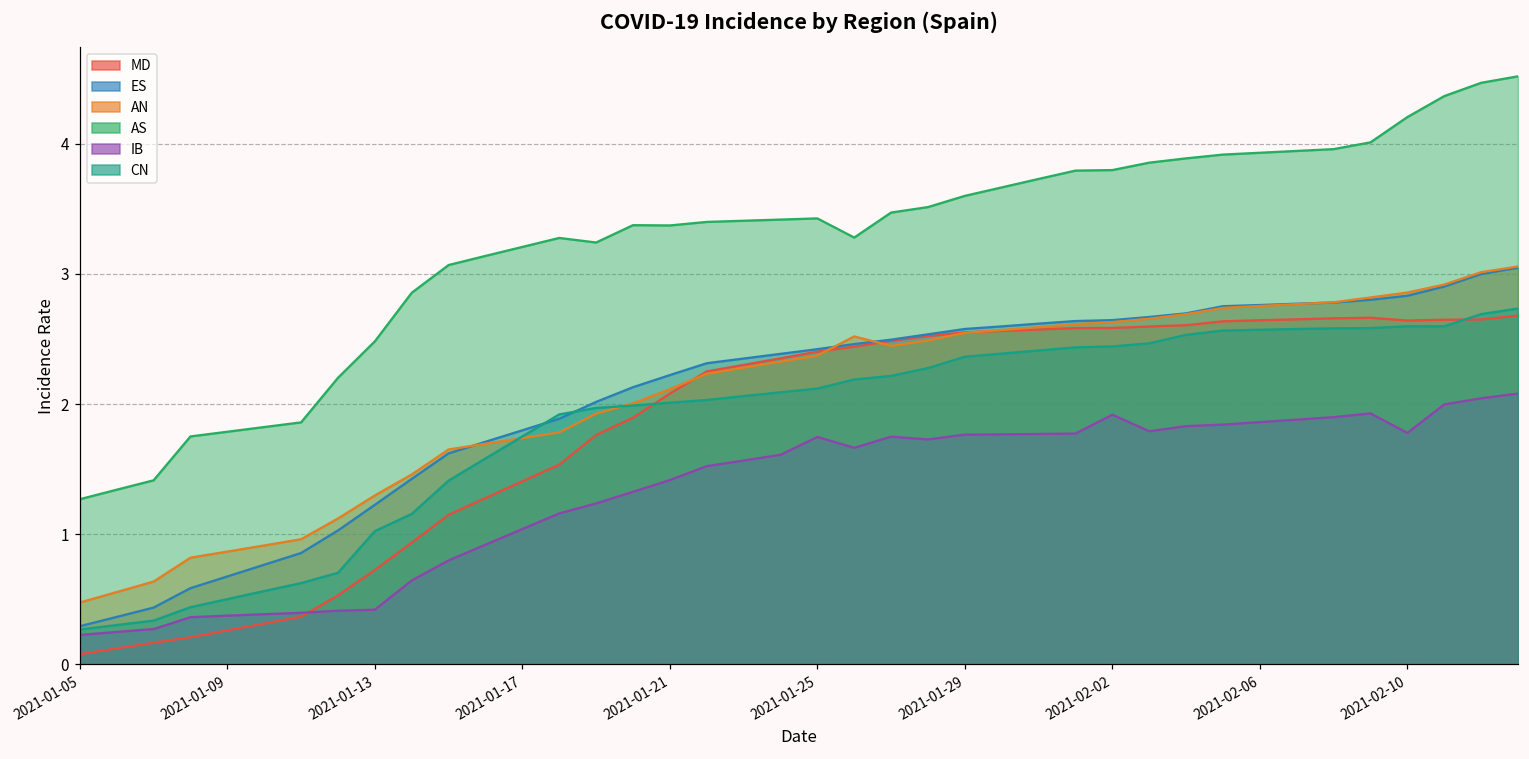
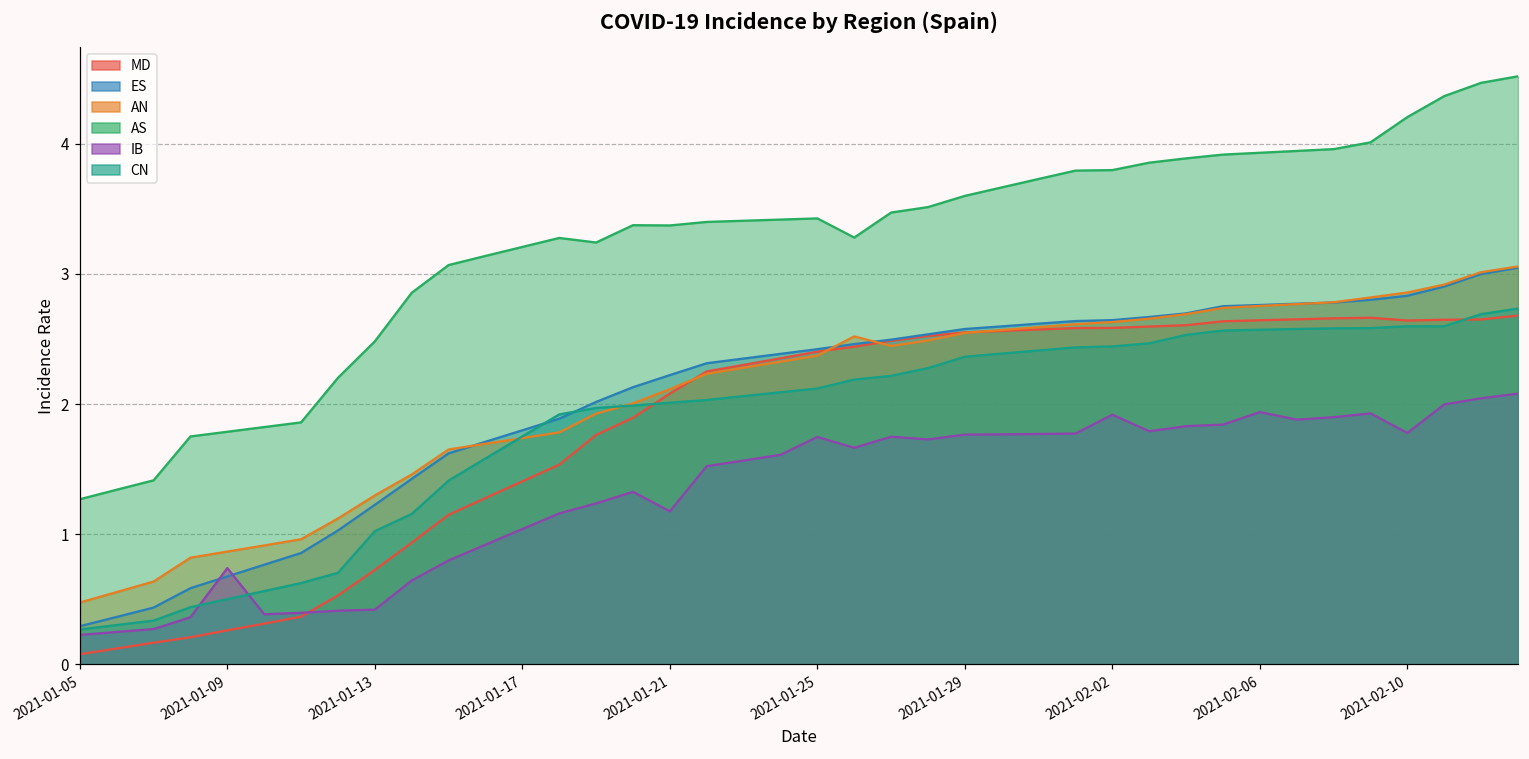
IB, 2021-01-09: 0.38 -> 0.74
IB, 2021-01-21: 1.42 -> 1.18
IB, 2021-02-06: 1.86 -> 1.94
